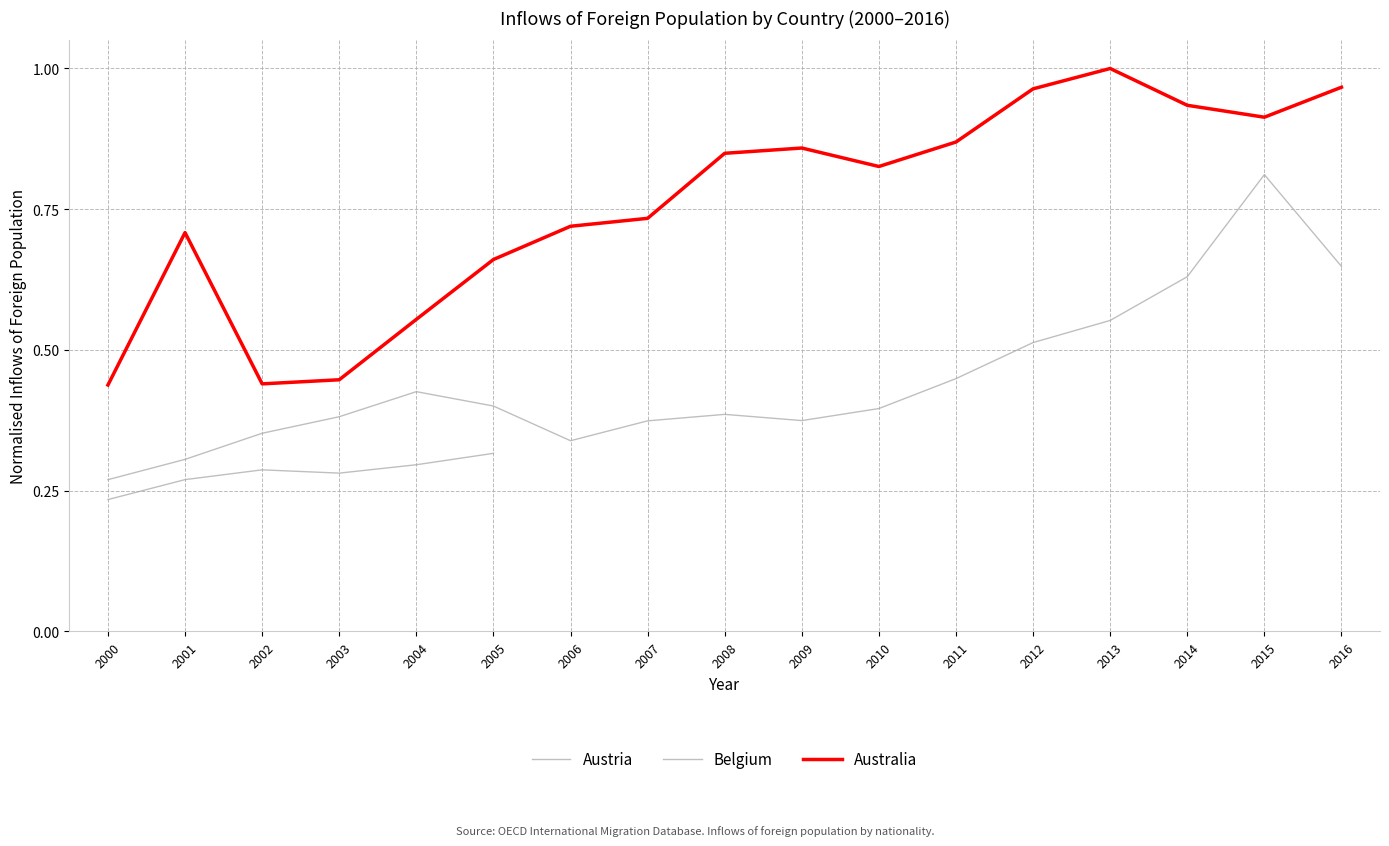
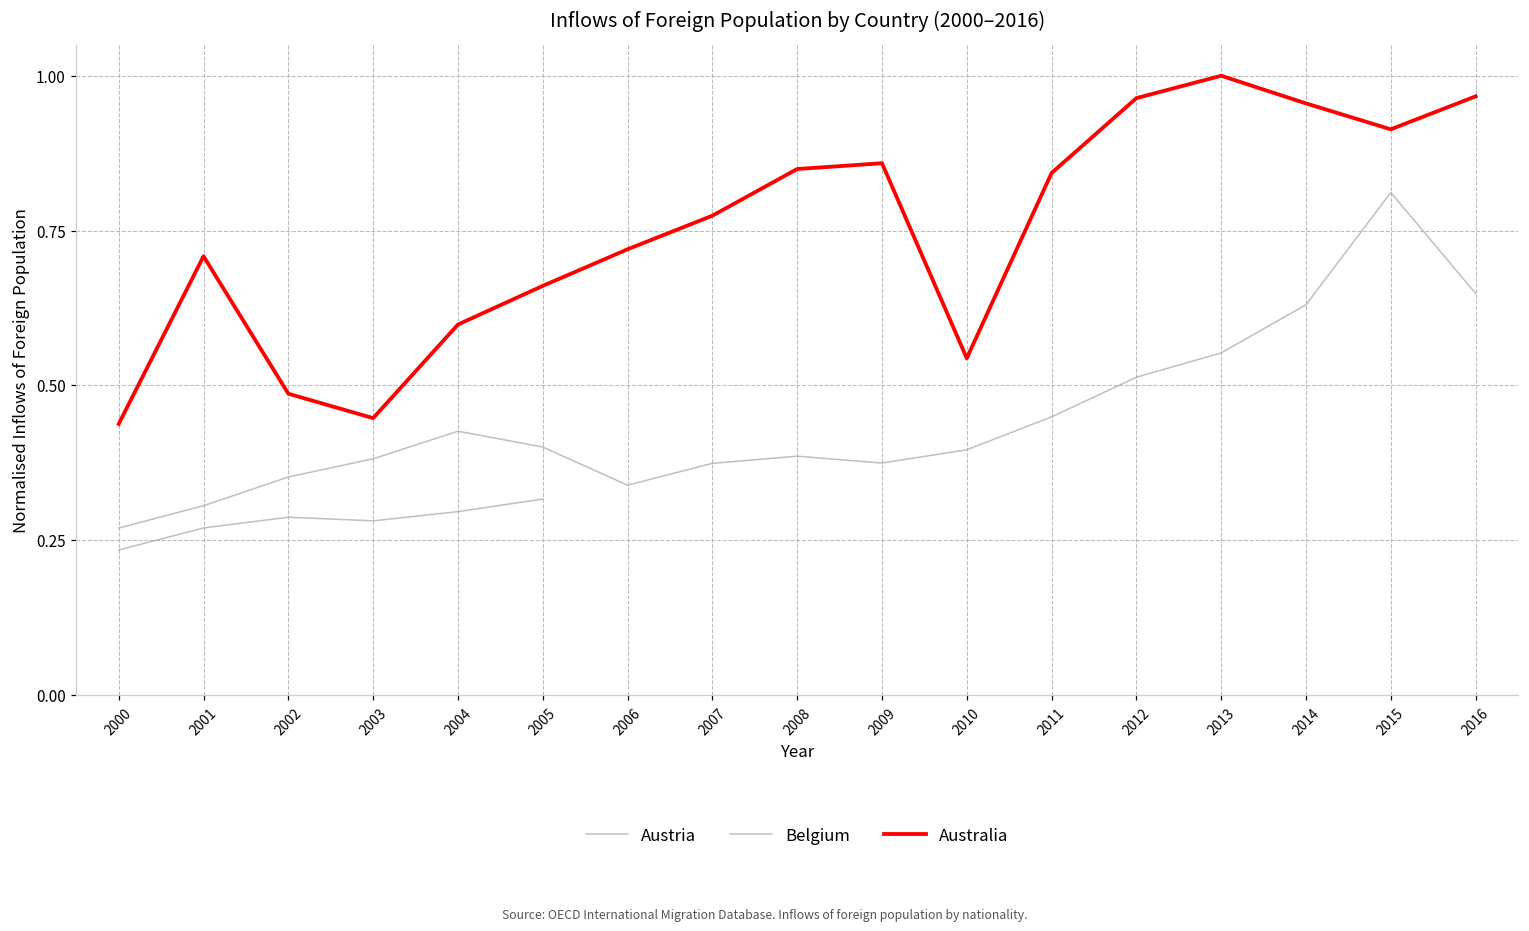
Australia, 2002: 0.44 -> 0.49
Australia, 2004: 0.55 -> 0.60
Australia, 2007: 0.73 -> 0.77
Australia, 2010: 0.83 -> 0.54
Australia, 2011: 0.87 -> 0.84
Australia, 2014: 0.93 -> 0.96
